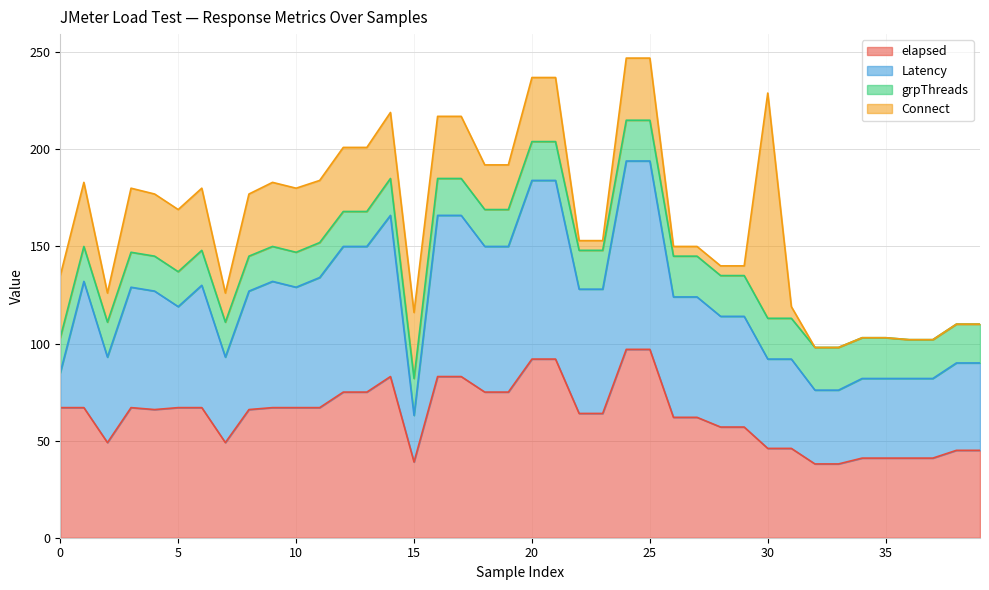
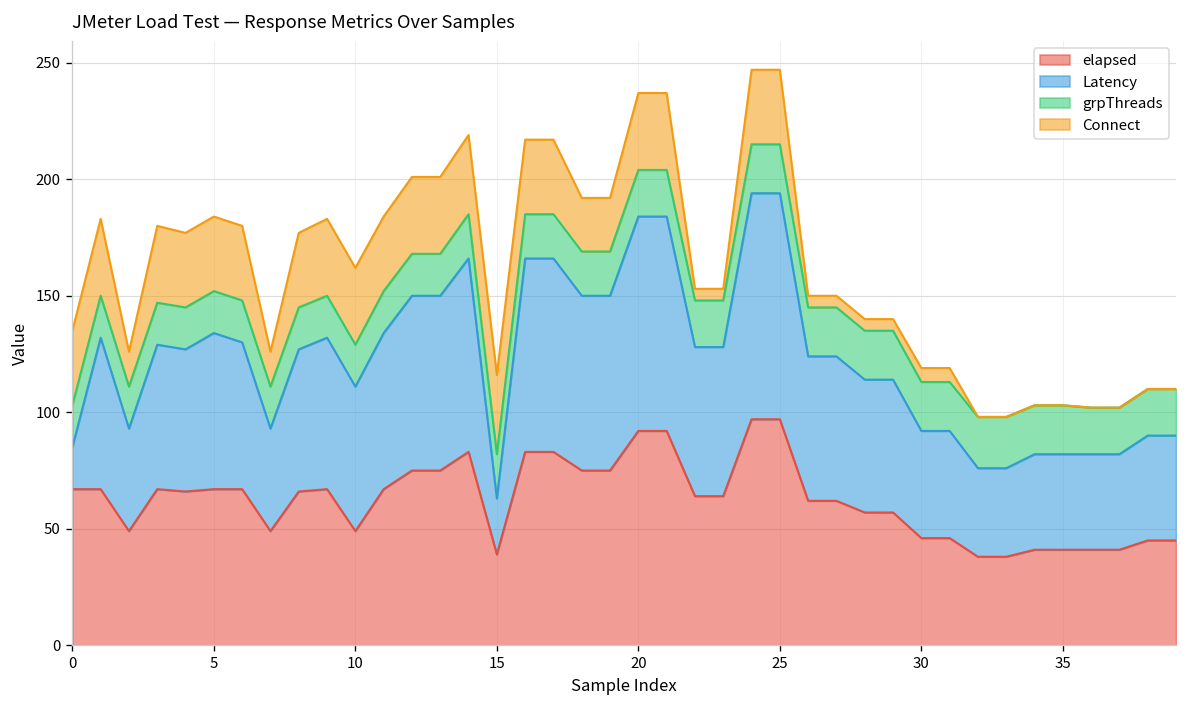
Latency, 5: 52 -> 67
elapsed, 10: 67 -> 49
Connect, 30: 116 -> 6
